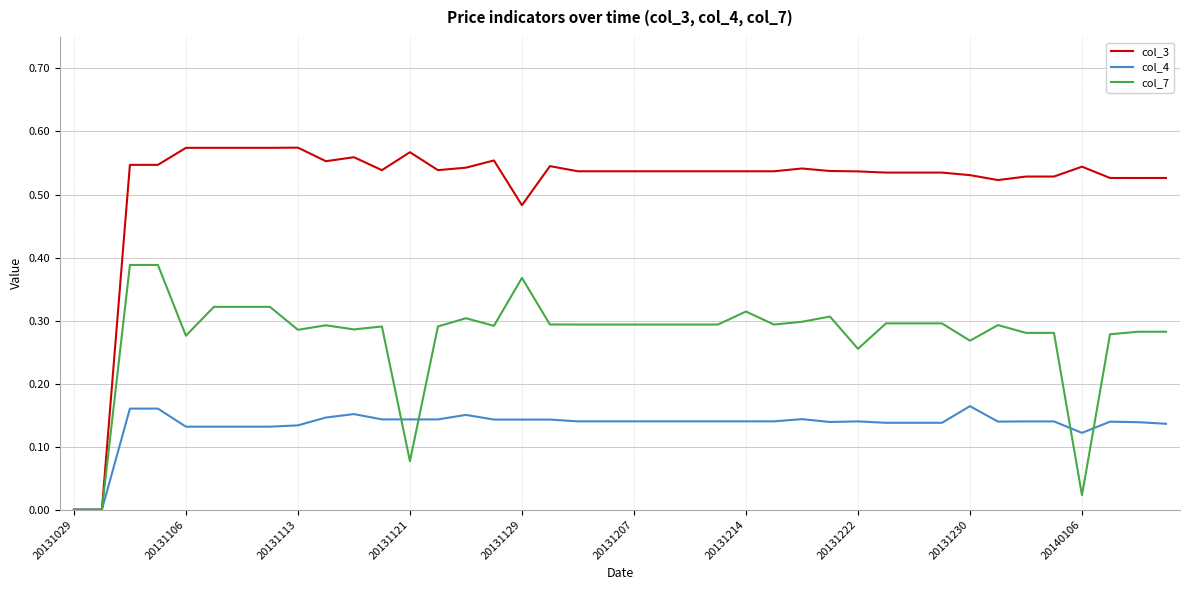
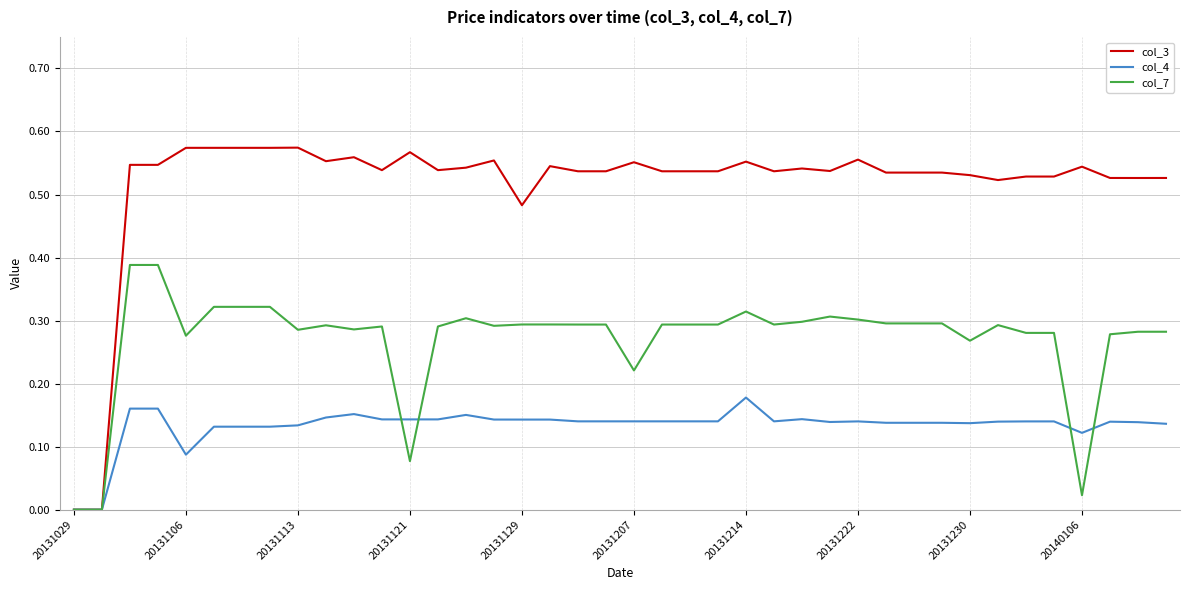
col_4, 20131106: 0.13 -> 0.09
col_7, 20131129: 0.37 -> 0.29
col_3, 20131207: 0.54 -> 0.55
col_7, 20131207: 0.29 -> 0.22
col_3, 20131214: 0.54 -> 0.55
col_4, 20131214: 0.14 -> 0.18
col_3, 20131222: 0.54 -> 0.56
col_7, 20131222: 0.26 -> 0.30
col_4, 20131230: 0.16 -> 0.14
